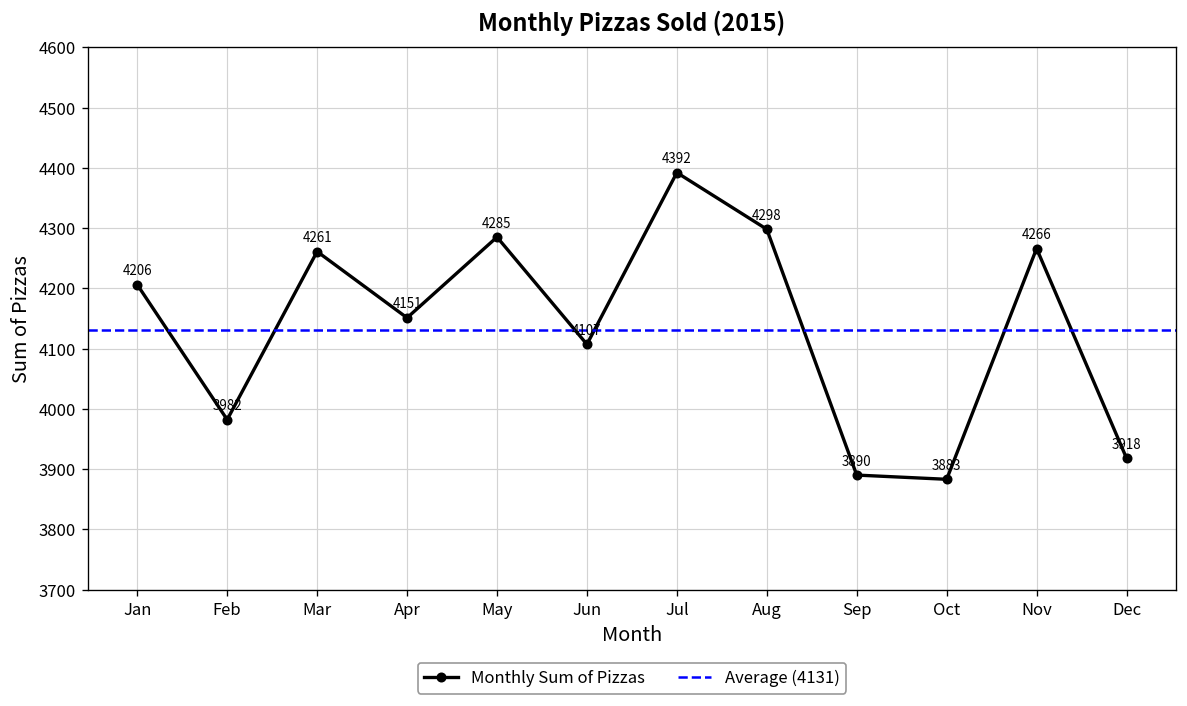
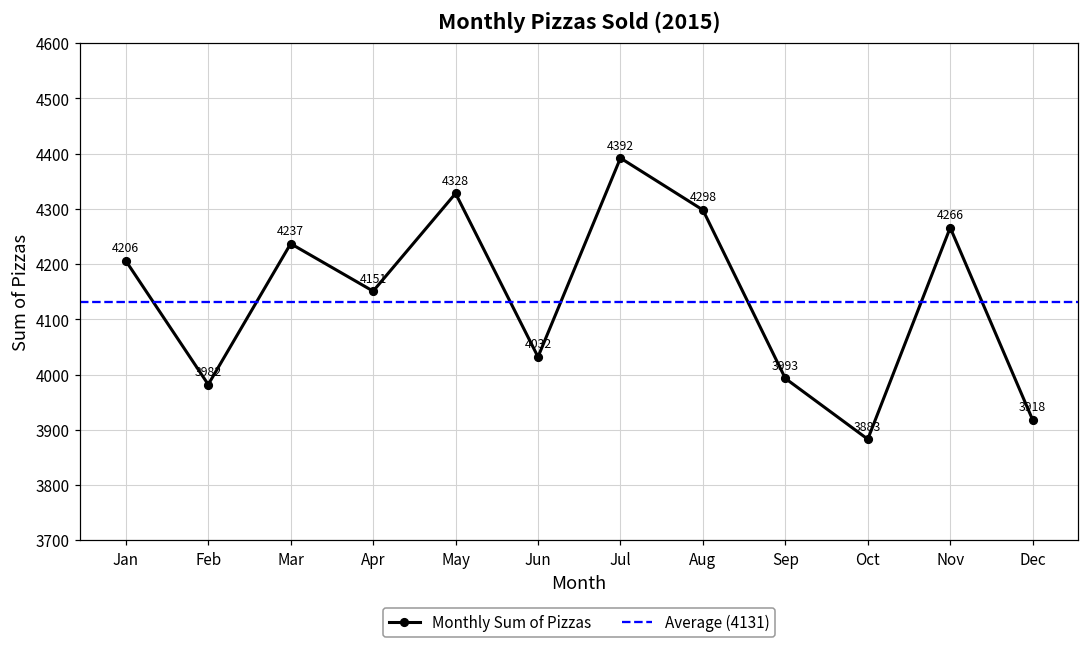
Mar: 4261 -> 4237
May: 4285 -> 4328
Jun: 4107 -> 4032
Sep: 3890 -> 3993
